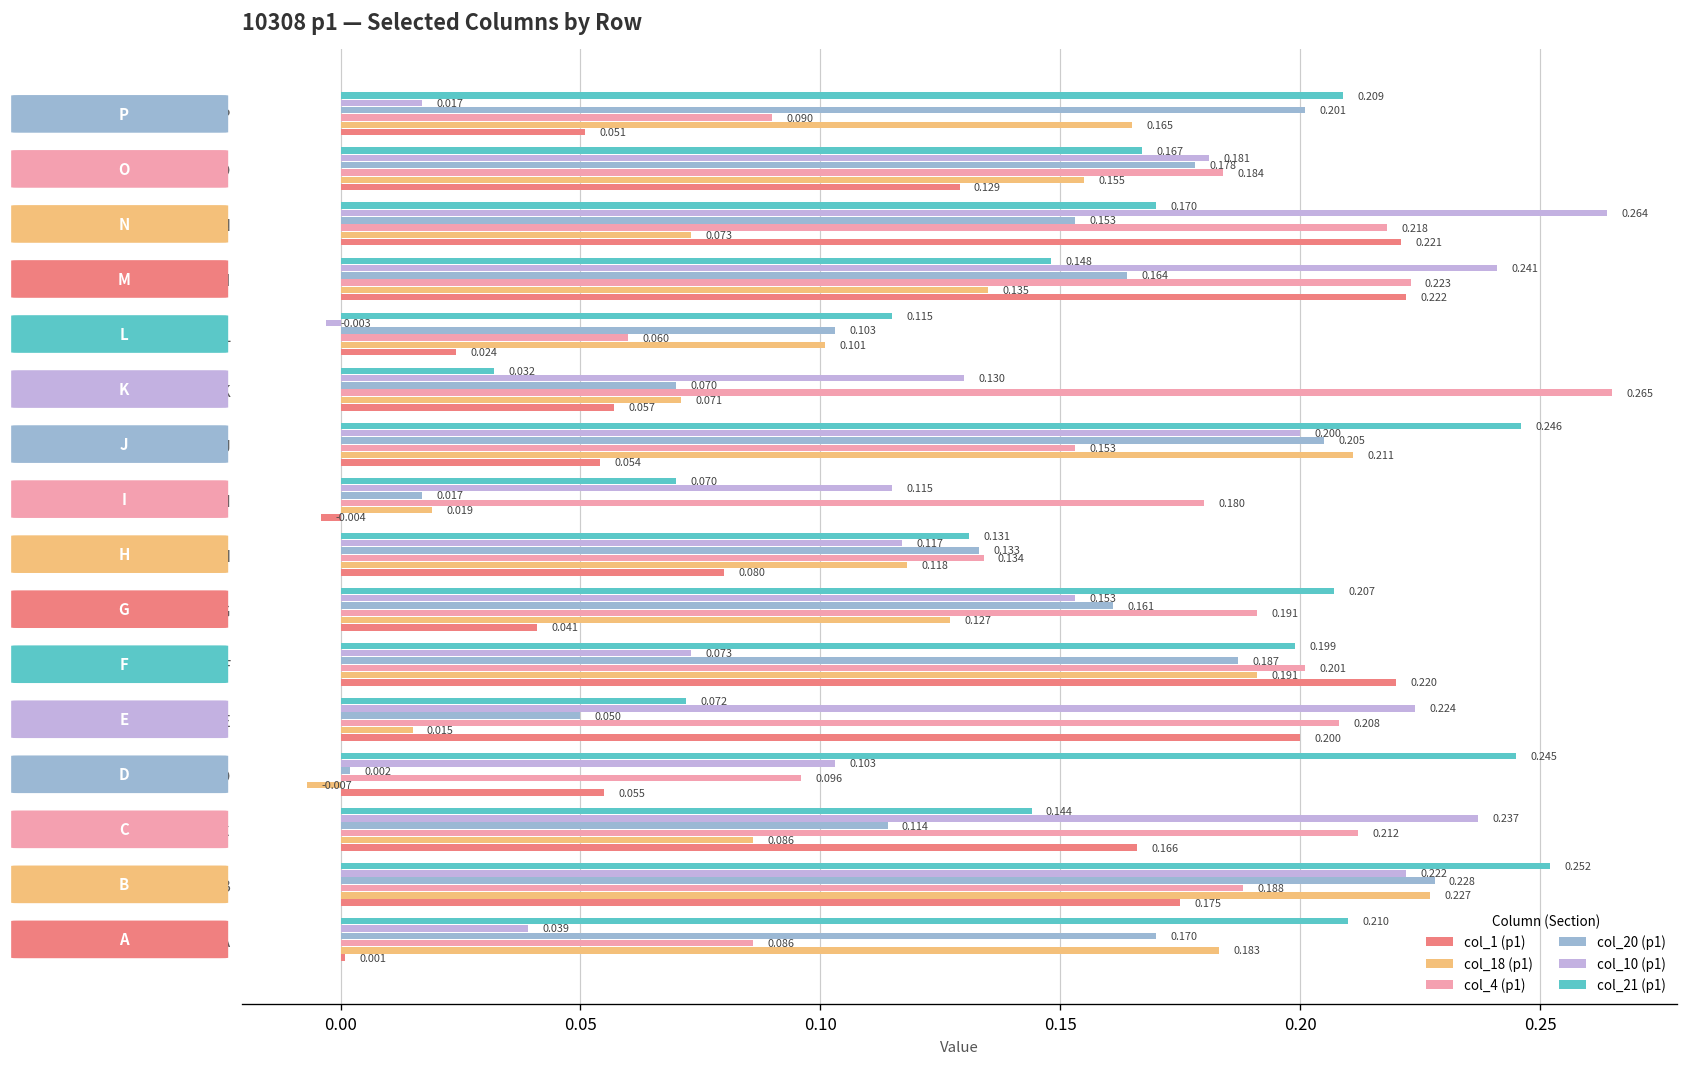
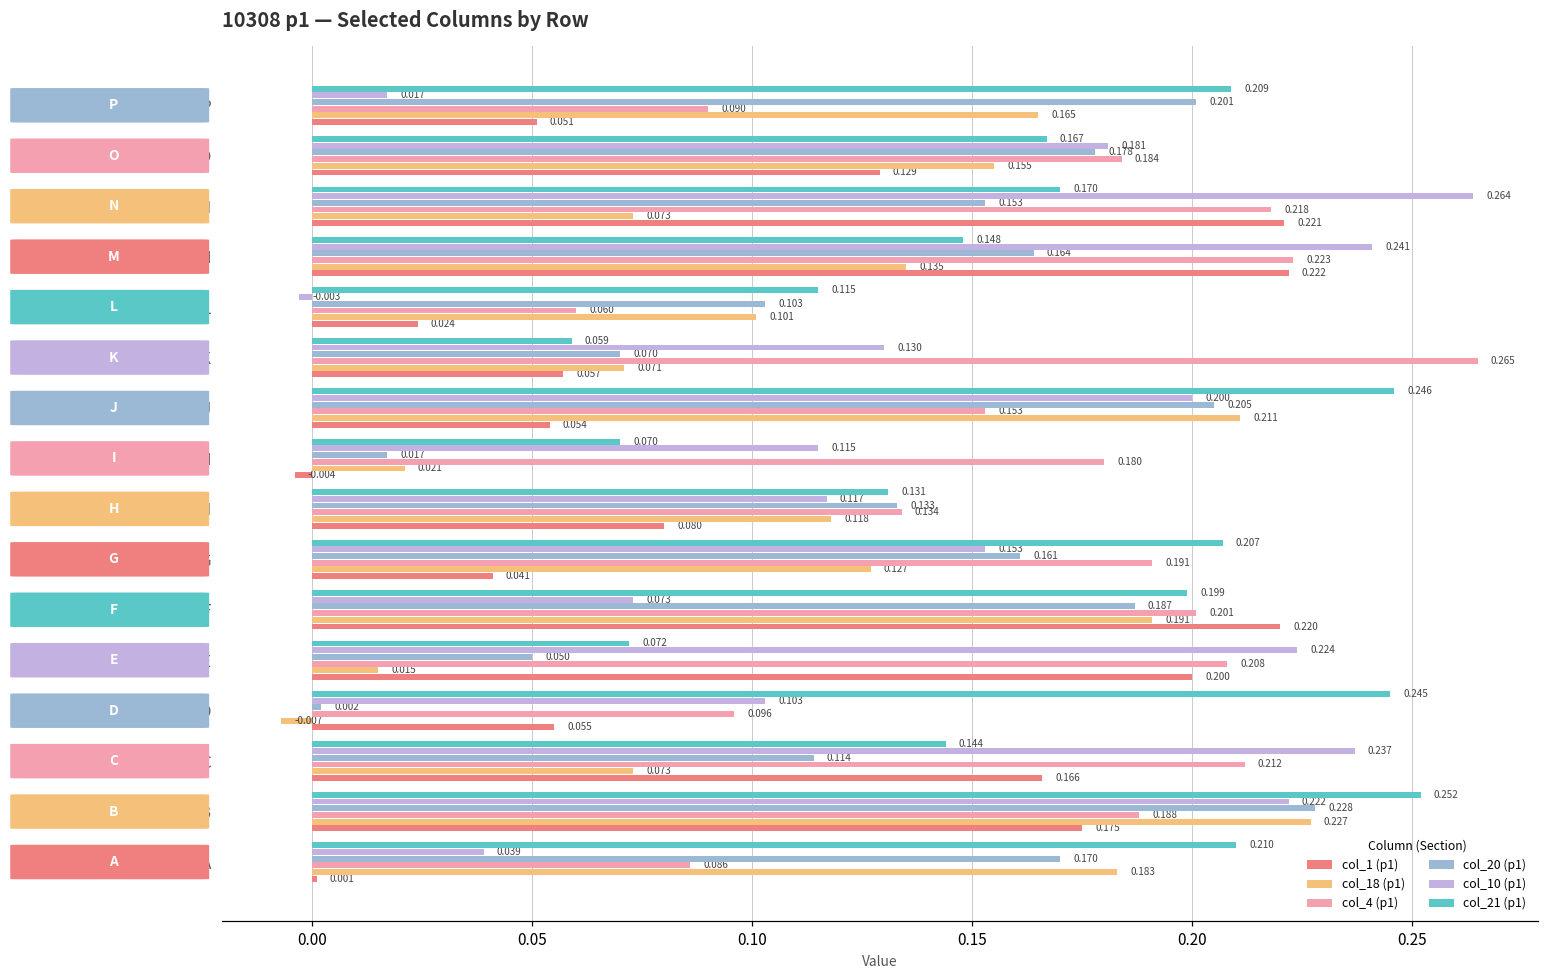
col_21 (p1), K: 0.032 -> 0.059
col_18 (p1), I: 0.019 -> 0.021
col_18 (p1), C: 0.086 -> 0.073
